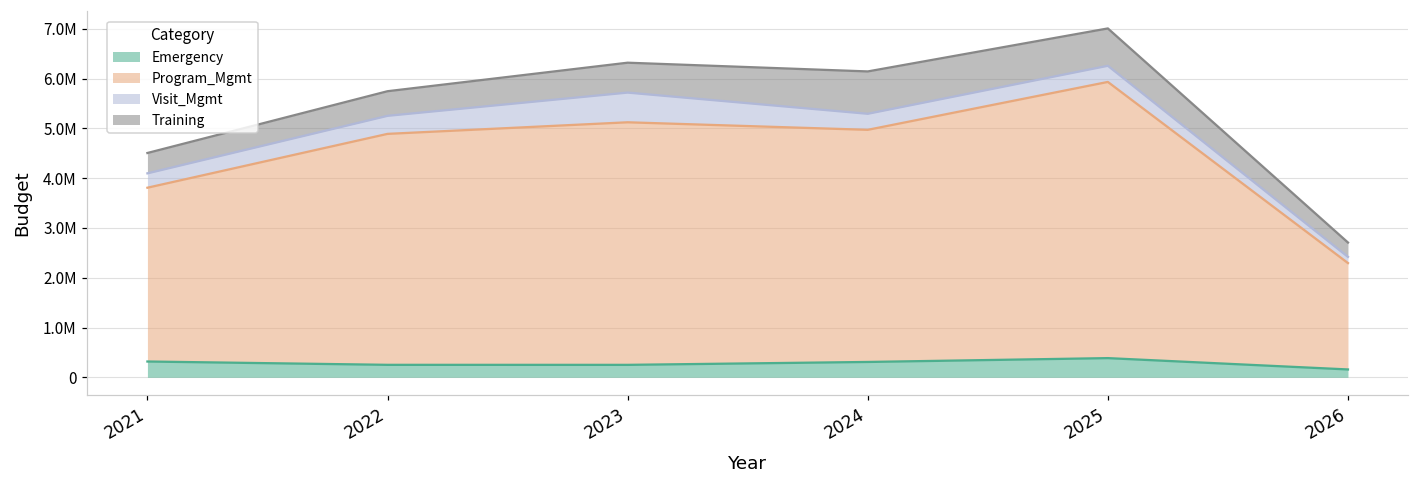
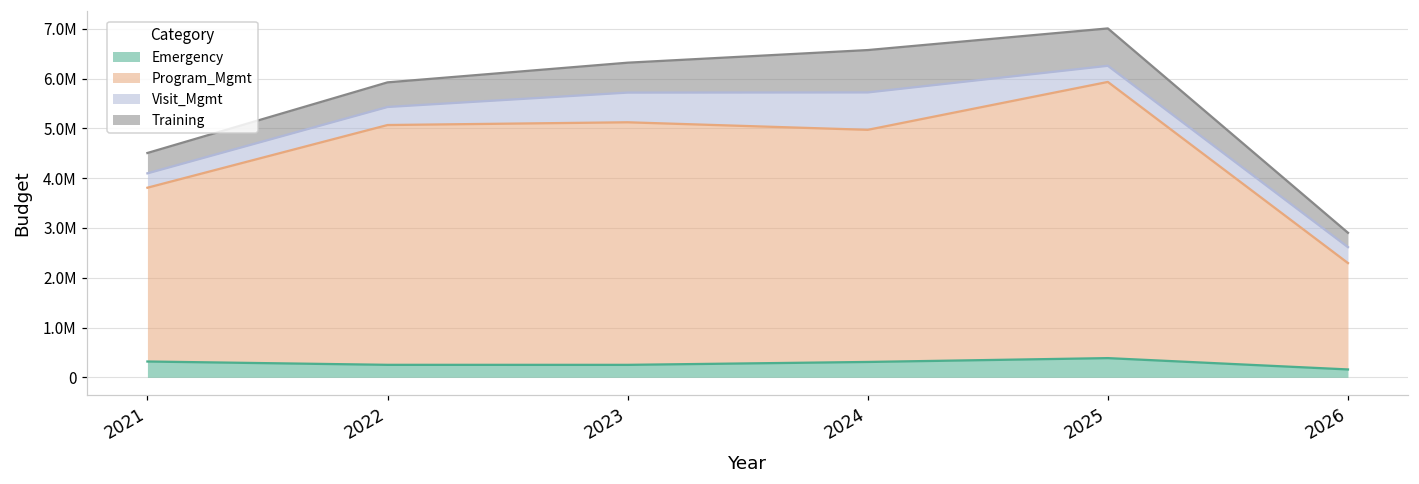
Program_Mgmt, 2022: 4600000 -> 4800000
Visit_Mgmt, 2024: 300000 -> 800000
Visit_Mgmt, 2026: 100000 -> 300000
